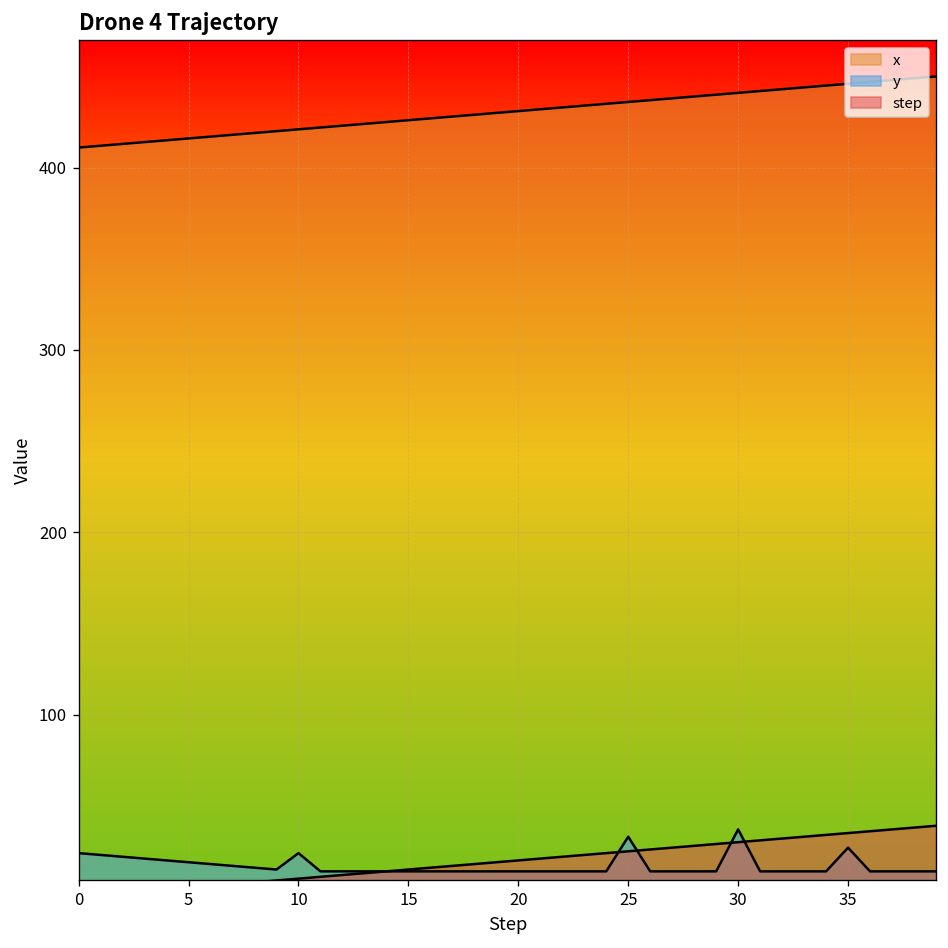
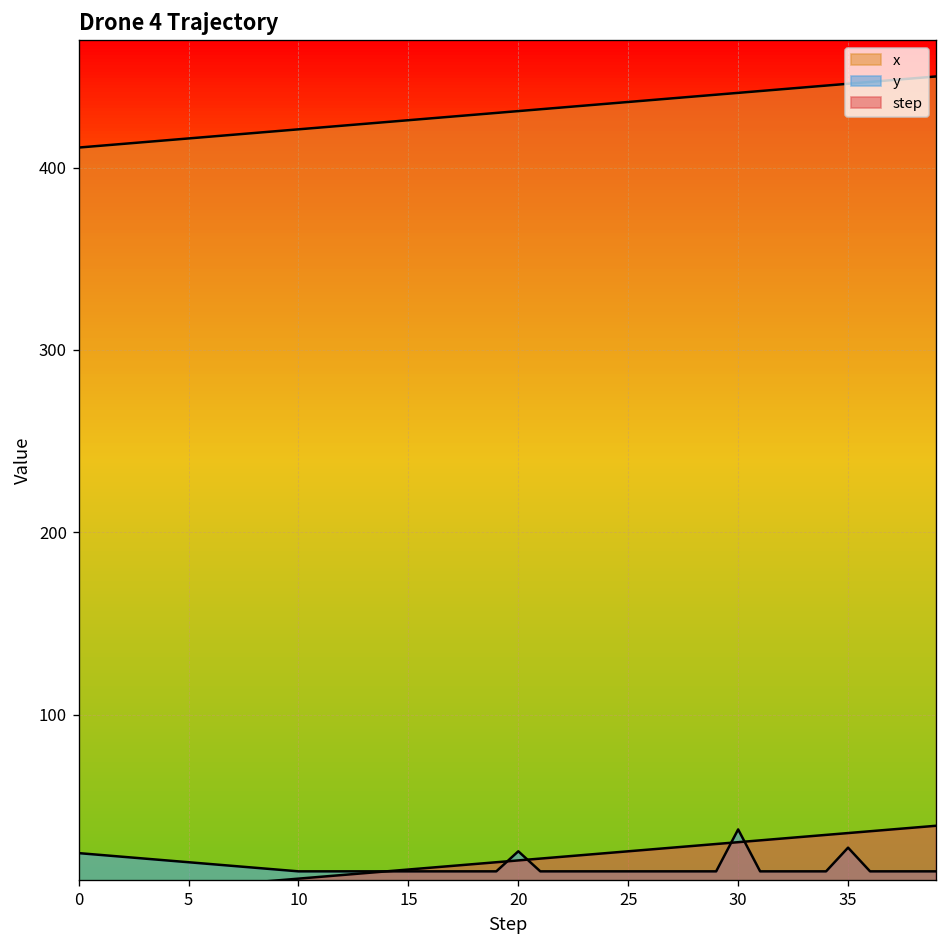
y, 10: 24 -> 14
y, 20: 14 -> 25
y, 25: 33 -> 14
